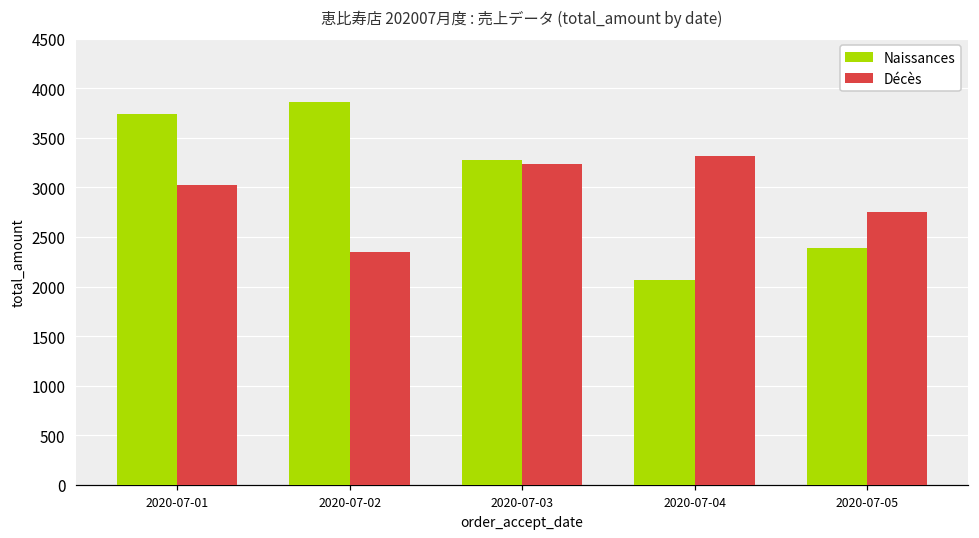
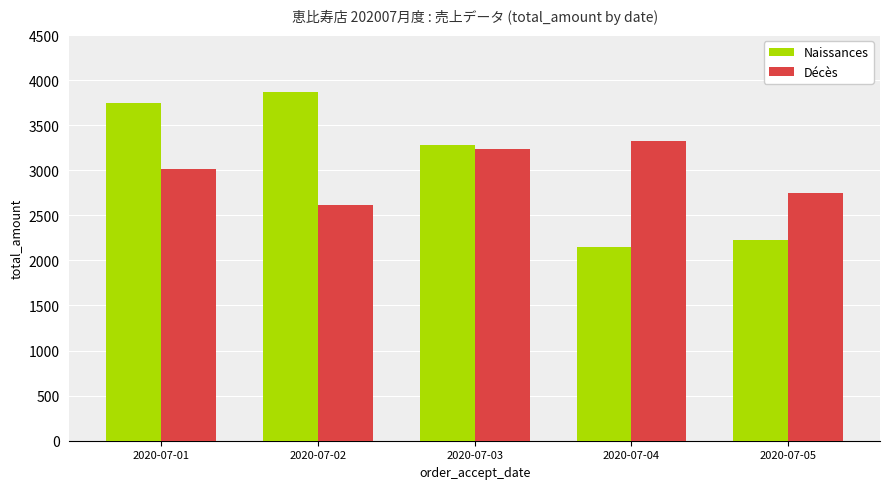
Décès, 2020-07-02: 2400 -> 2600
Naissances, 2020-07-04: 2100 -> 2200
Naissances, 2020-07-05: 2400 -> 2200
